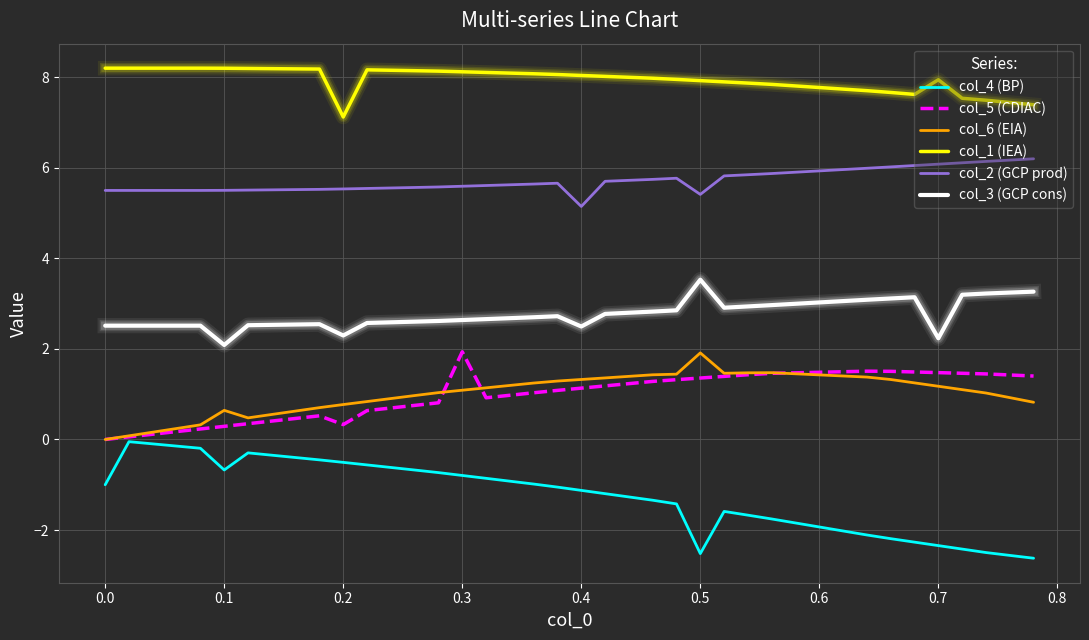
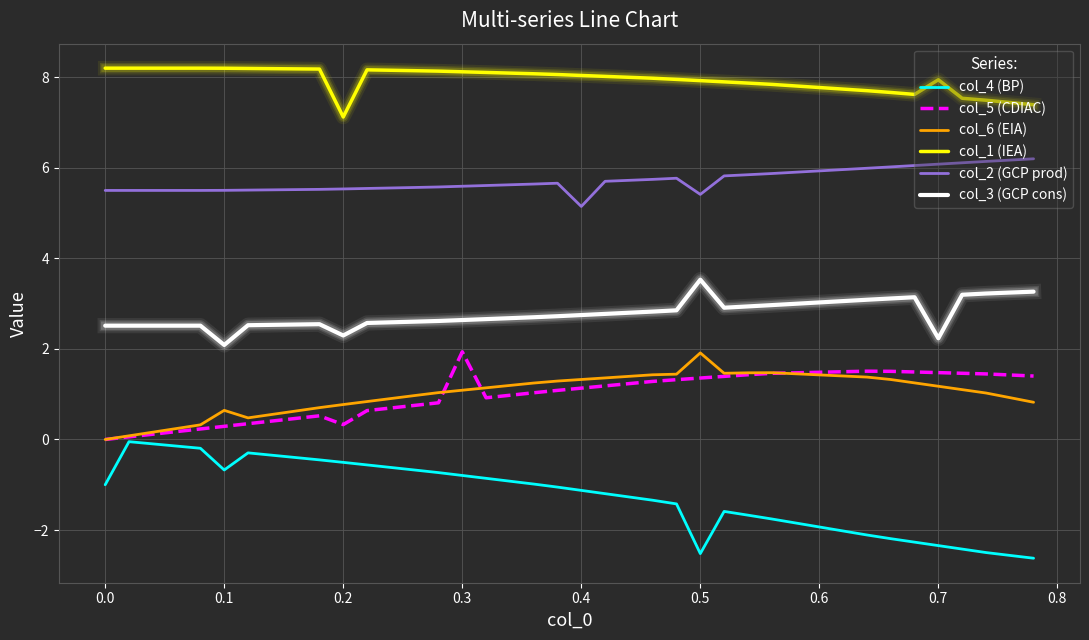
col_3 (GCP cons), 0.4: 2.5 -> 2.7
